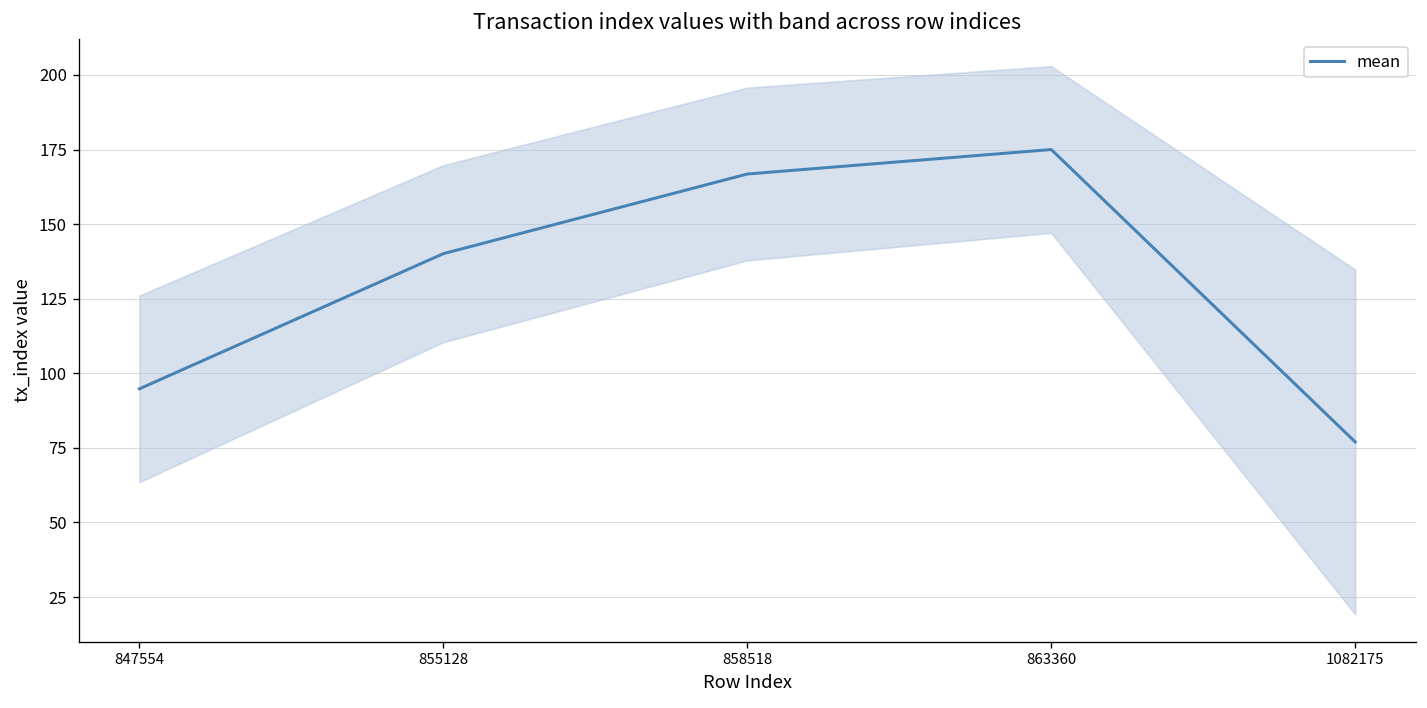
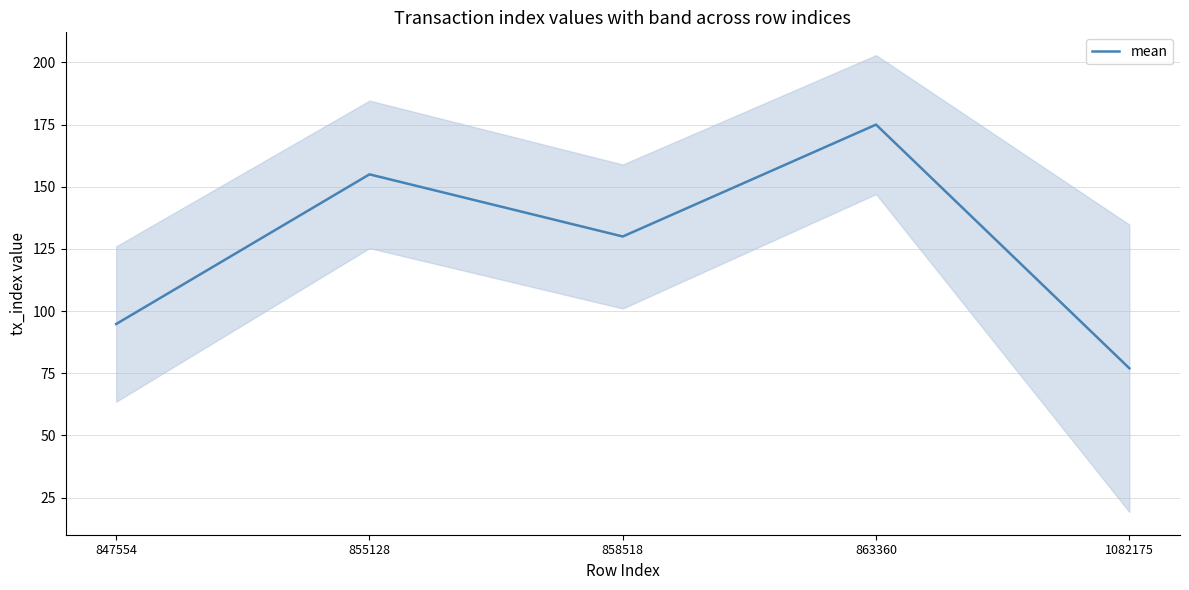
mean, 855128: 140 -> 155
mean, 858518: 167 -> 130
